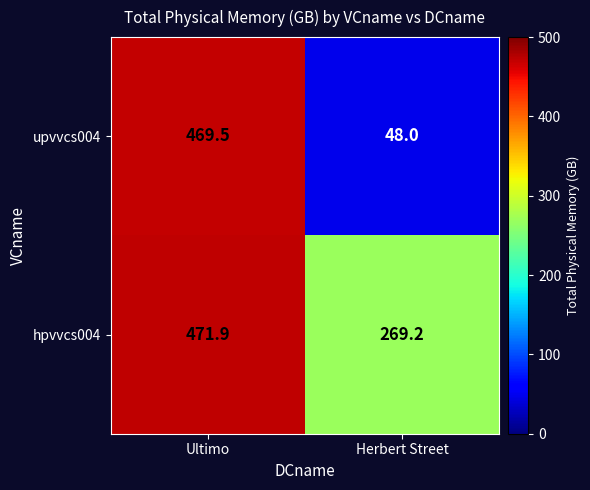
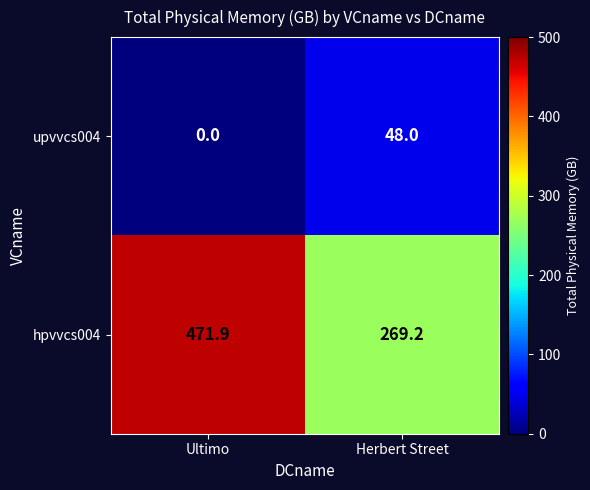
upvvcs004, Ultimo: 469.5 -> 0.0
